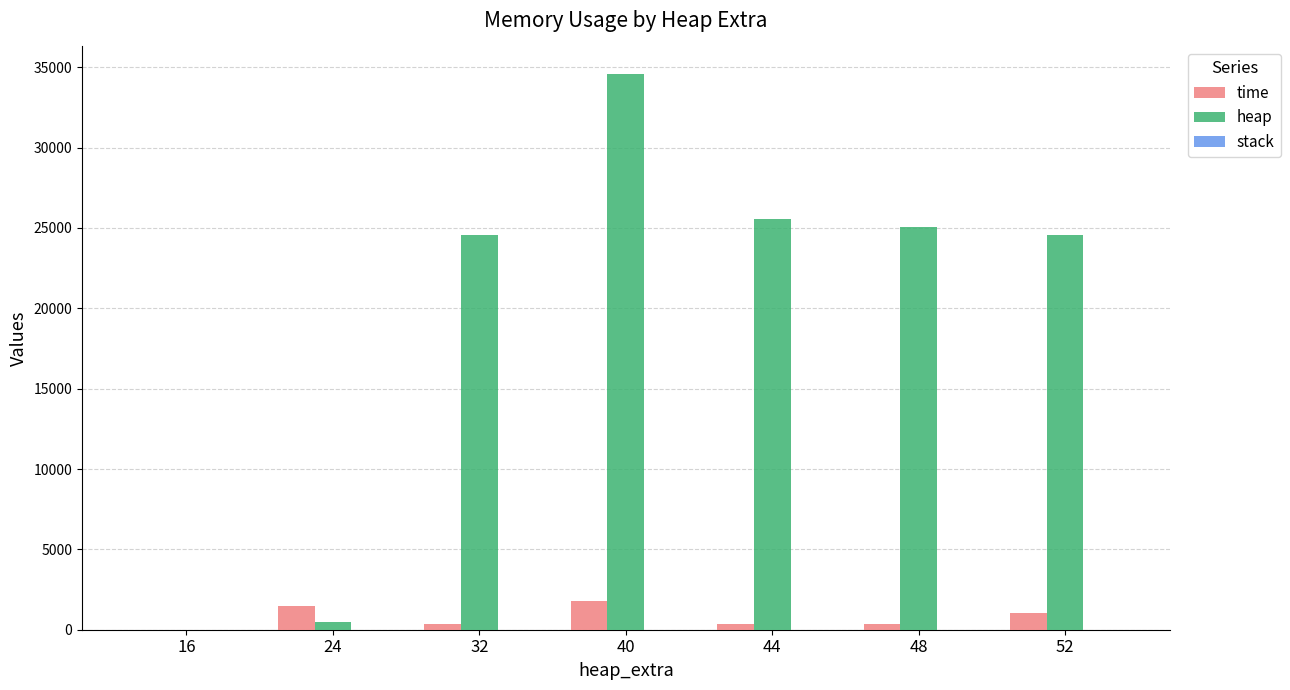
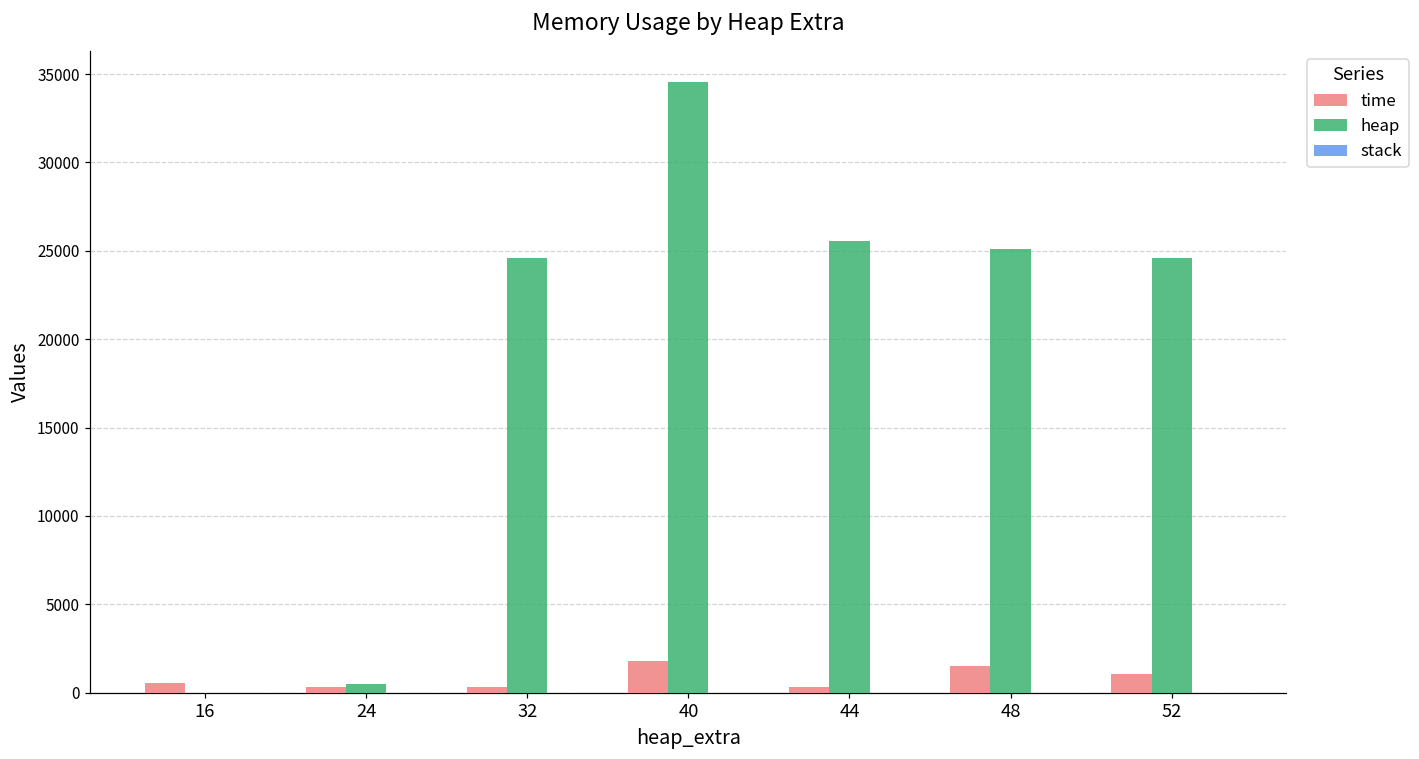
time, 16: 0 -> 600
time, 24: 1500 -> 300
time, 48: 300 -> 1500
